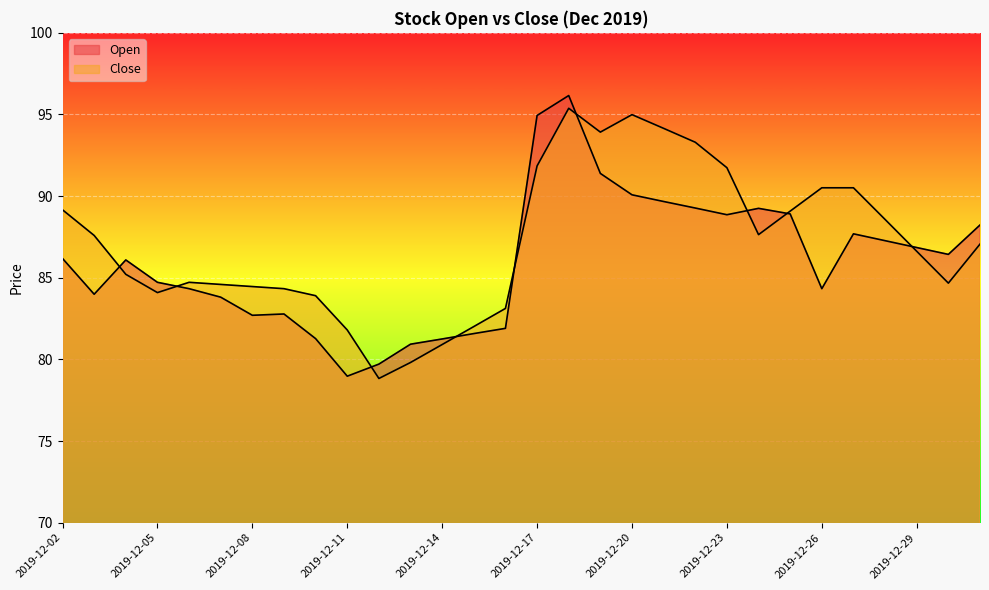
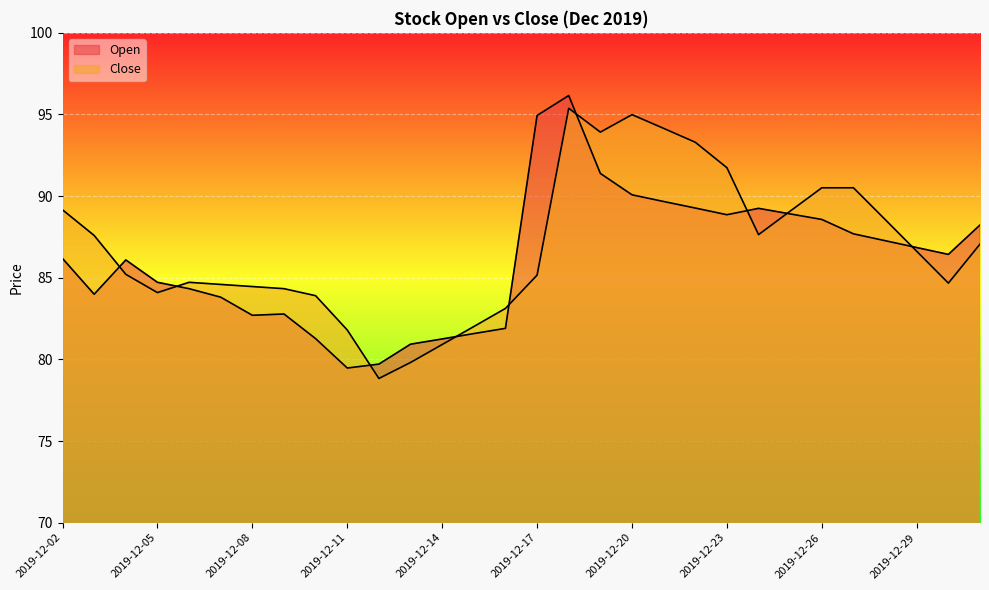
Open, 2019-12-11: 79.0 -> 79.5
Close, 2019-12-17: 91.9 -> 85.2
Open, 2019-12-26: 84.3 -> 88.6
